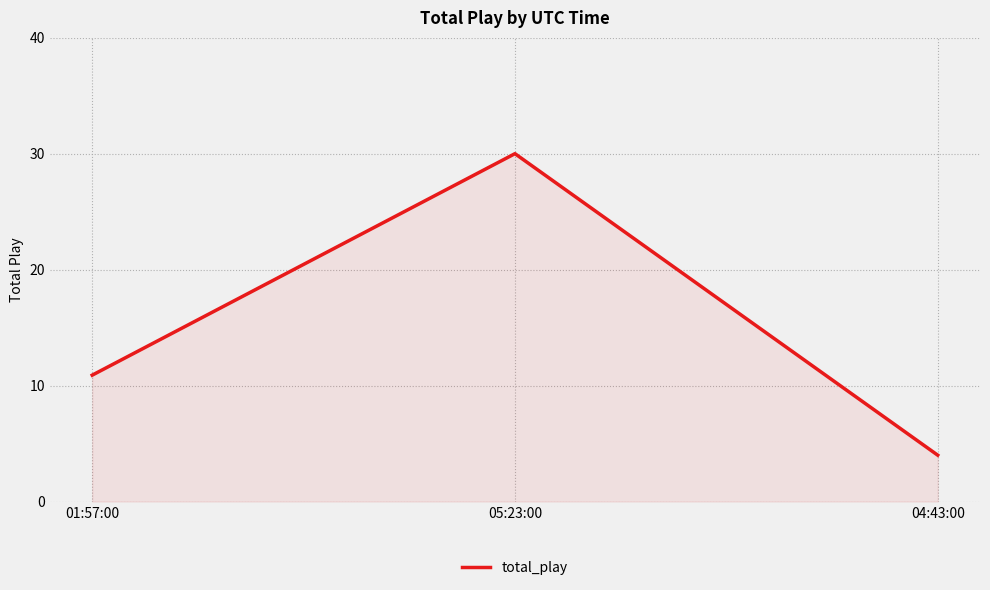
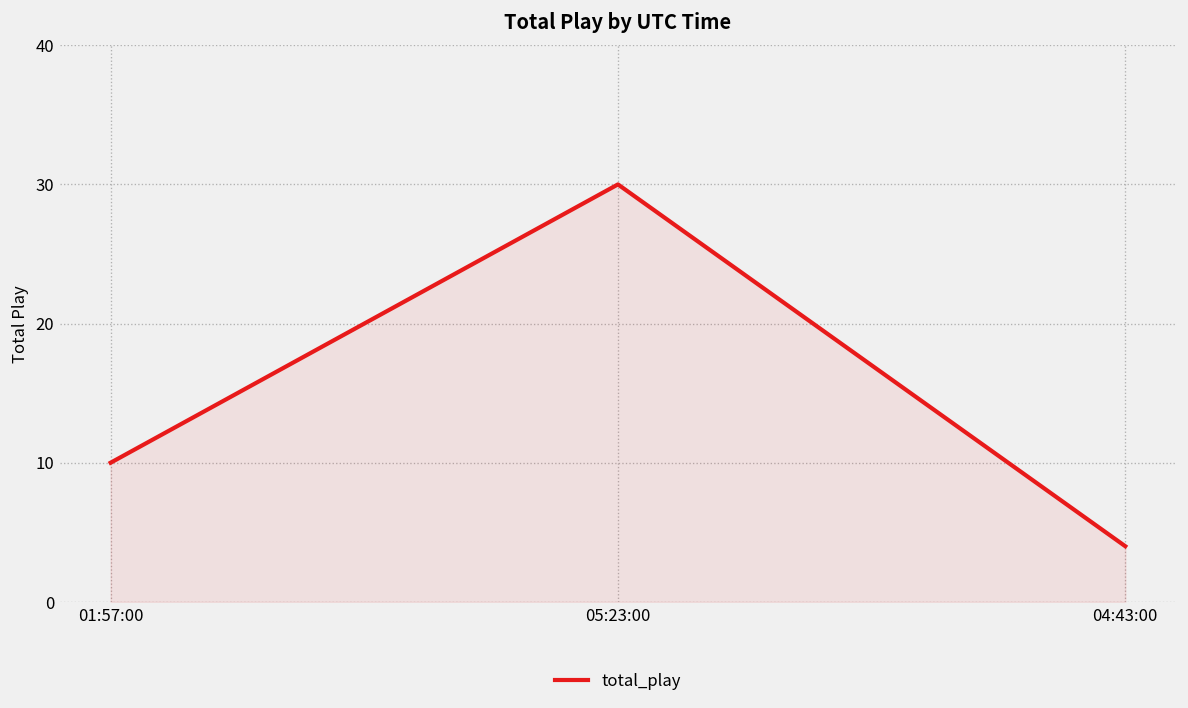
01:57:00: 10.9 -> 10.0
